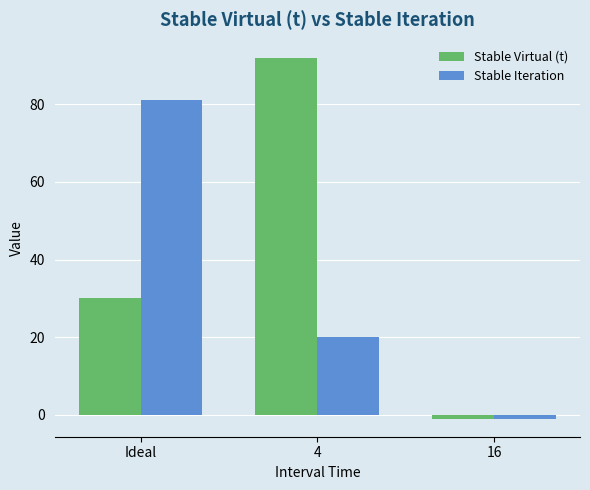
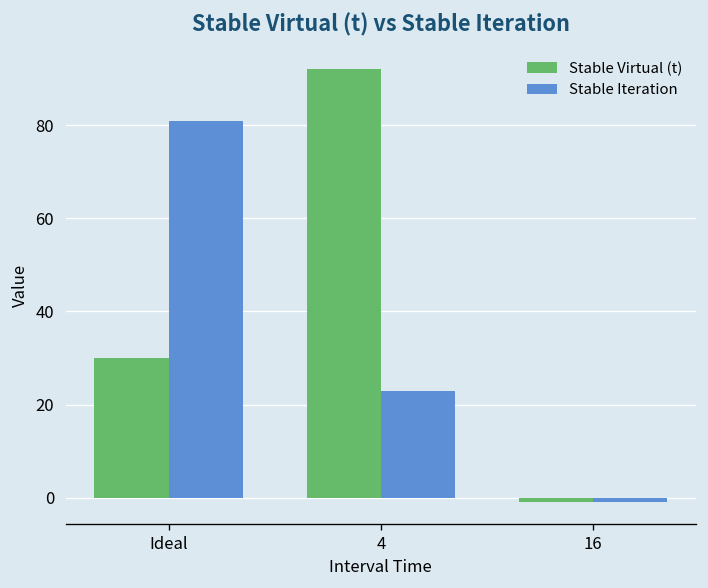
Stable Iteration, 4: 20 -> 23
